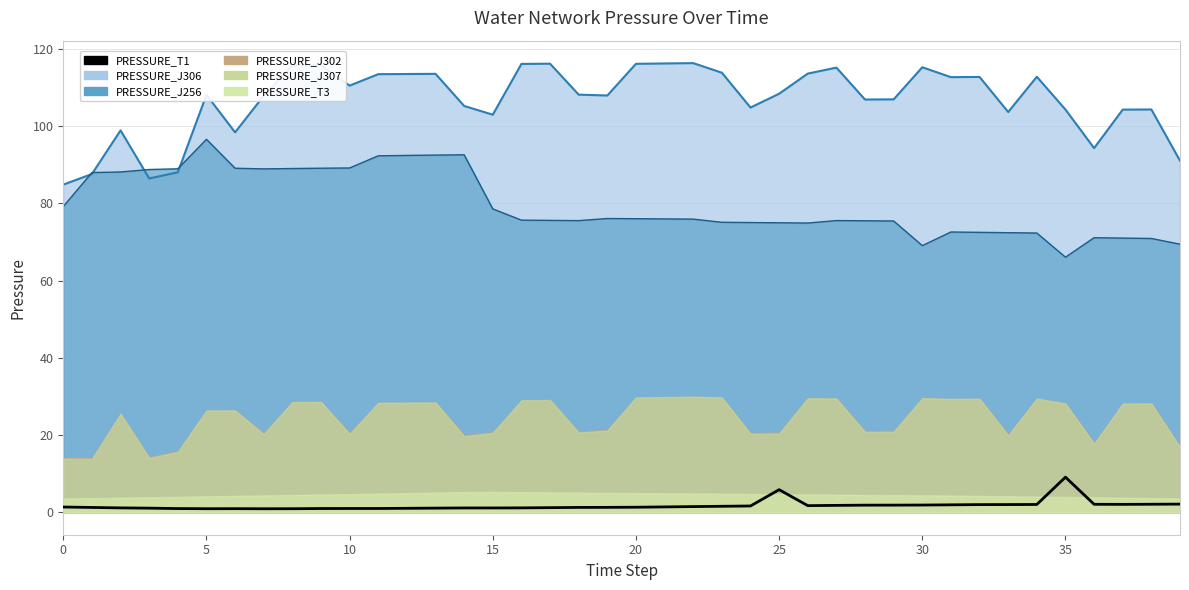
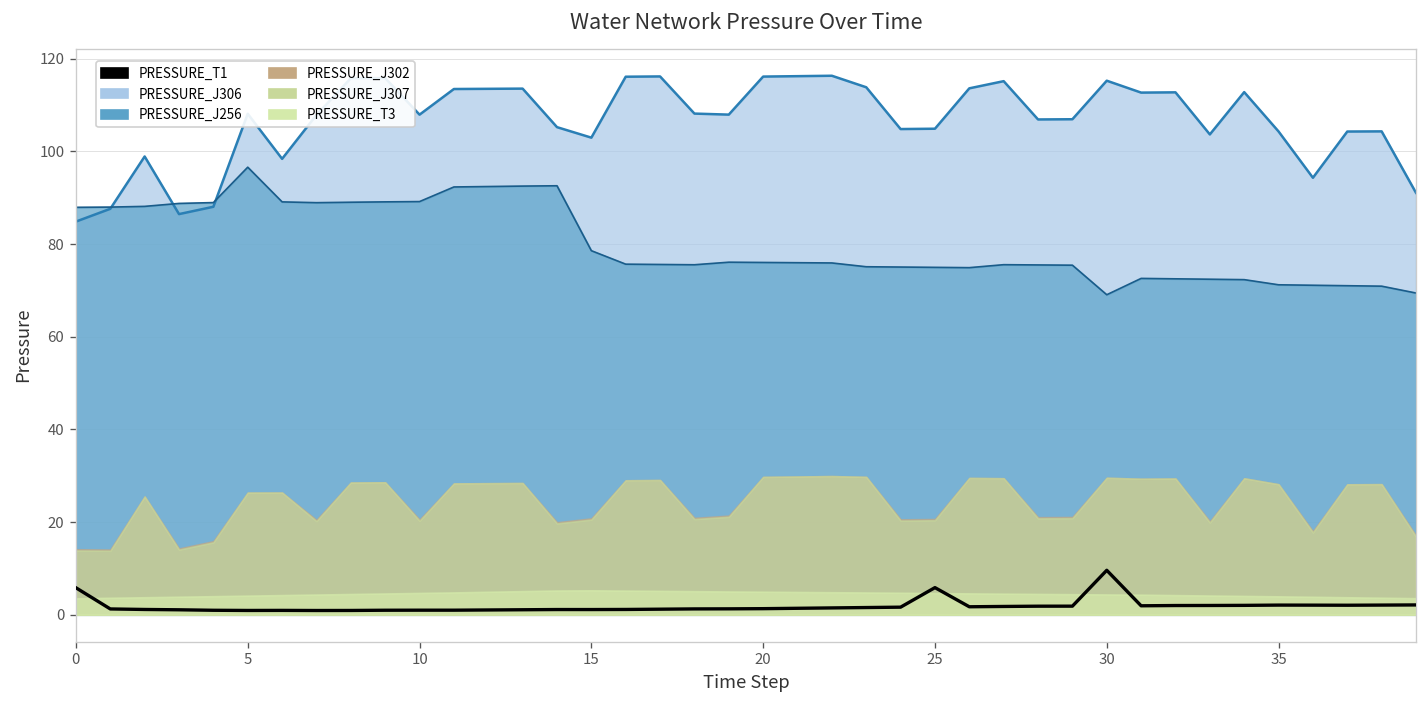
PRESSURE_J256, 0: 79 -> 88
PRESSURE_T1, 0: 1 -> 6
PRESSURE_J306, 10: 110 -> 108
PRESSURE_J306, 25: 108 -> 105
PRESSURE_T1, 30: 2 -> 10
PRESSURE_J256, 35: 66 -> 71
PRESSURE_T1, 35: 9 -> 2
